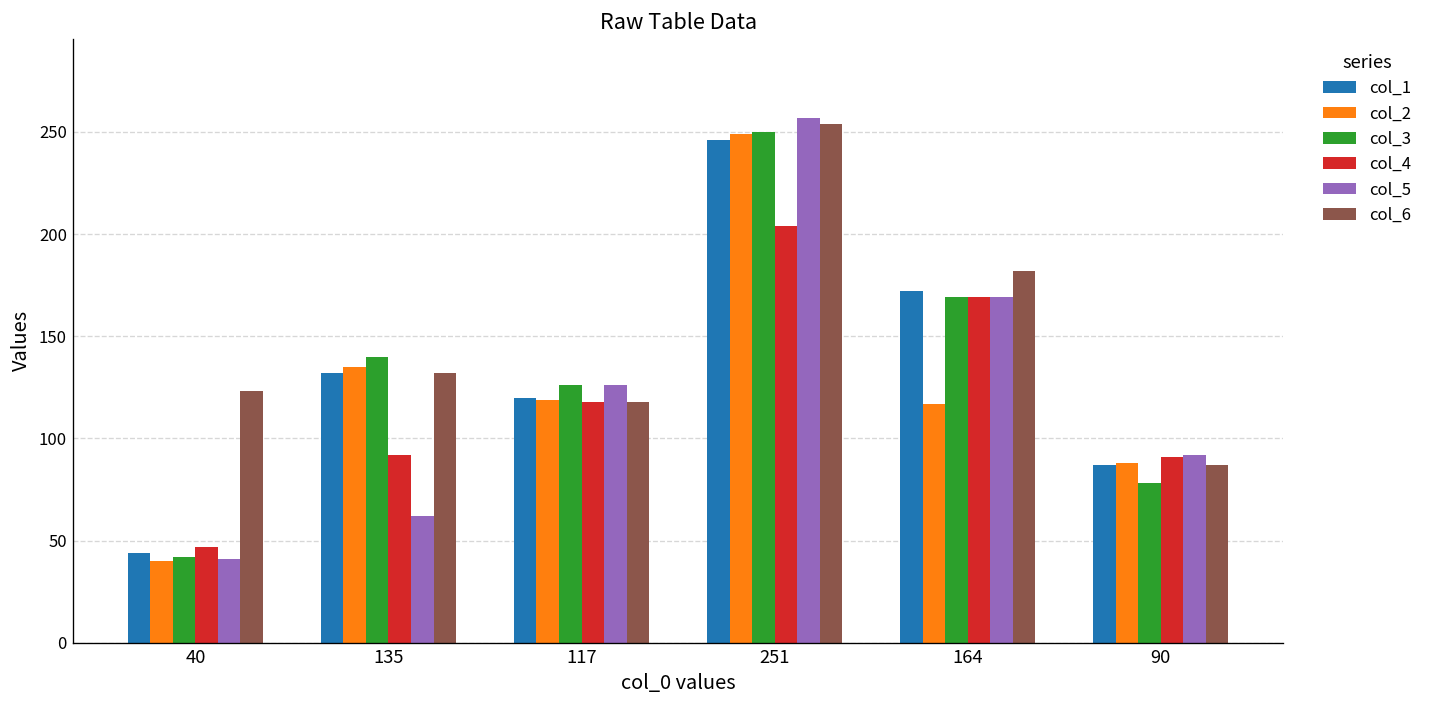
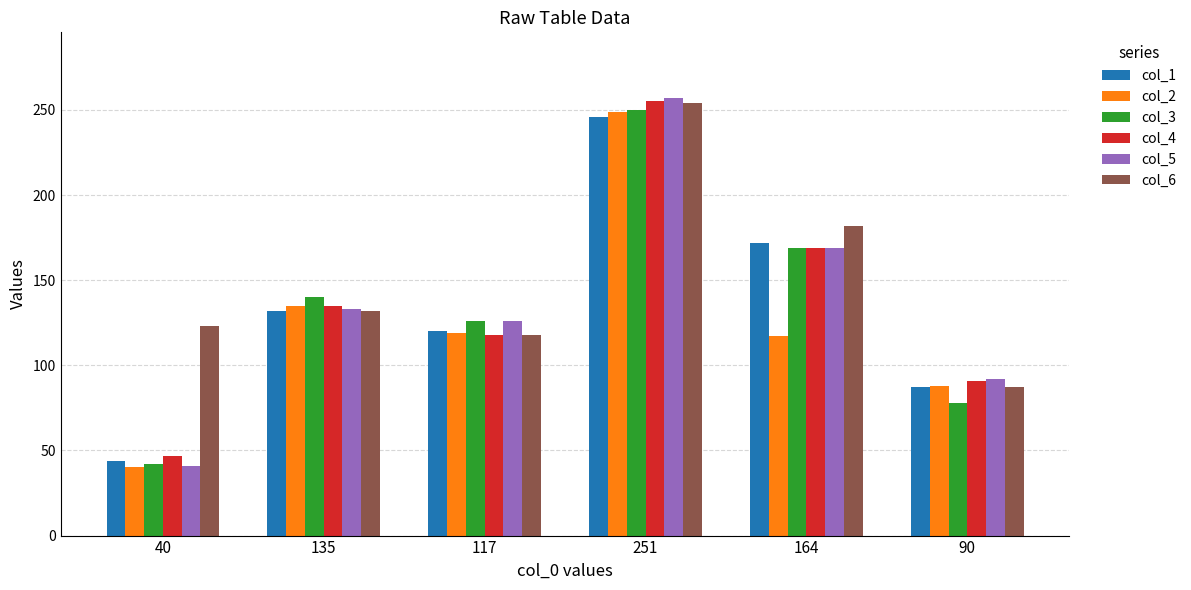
col_4, 135: 92 -> 135
col_5, 135: 62 -> 133
col_4, 251: 204 -> 255
